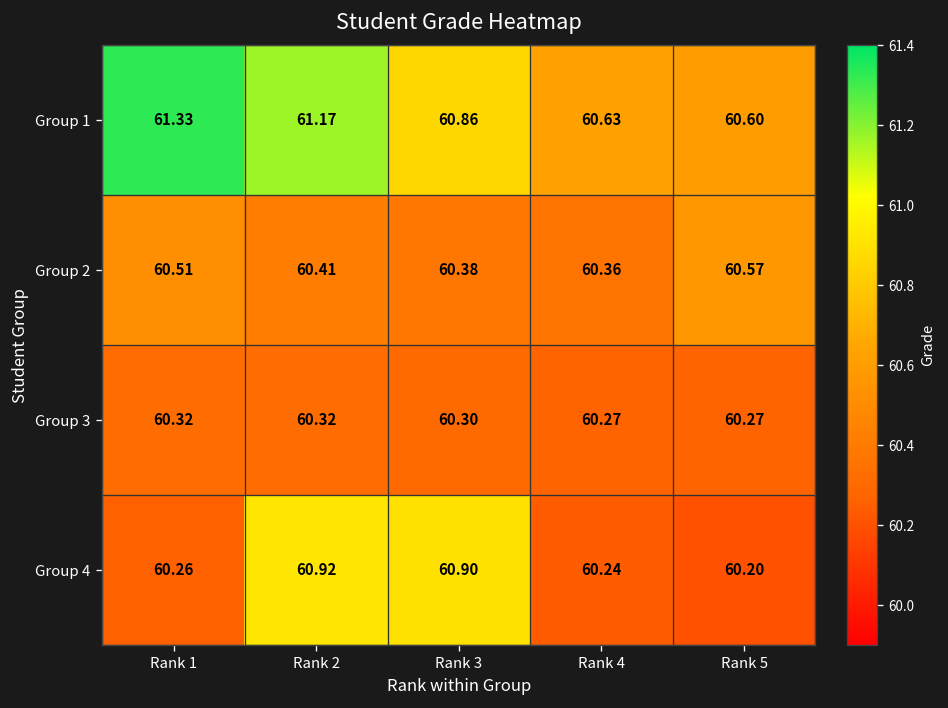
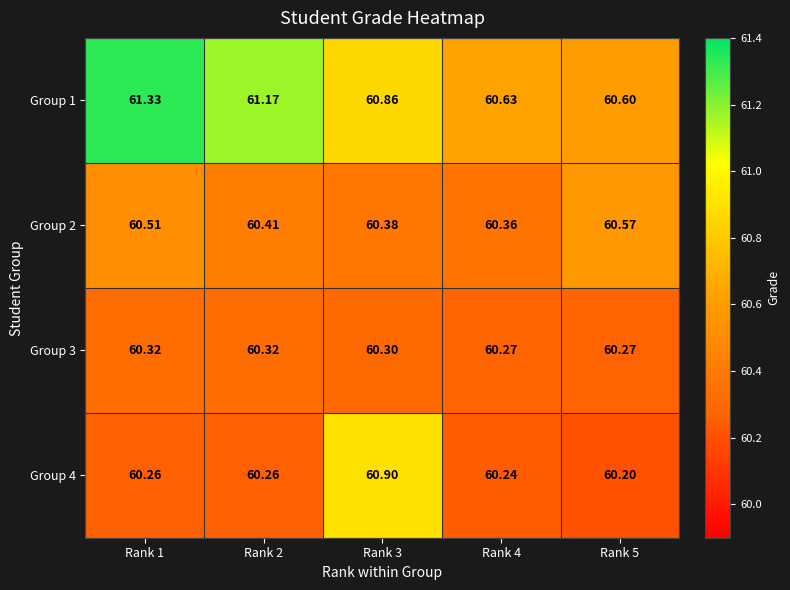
Group 4, Rank 2: 60.92 -> 60.26
